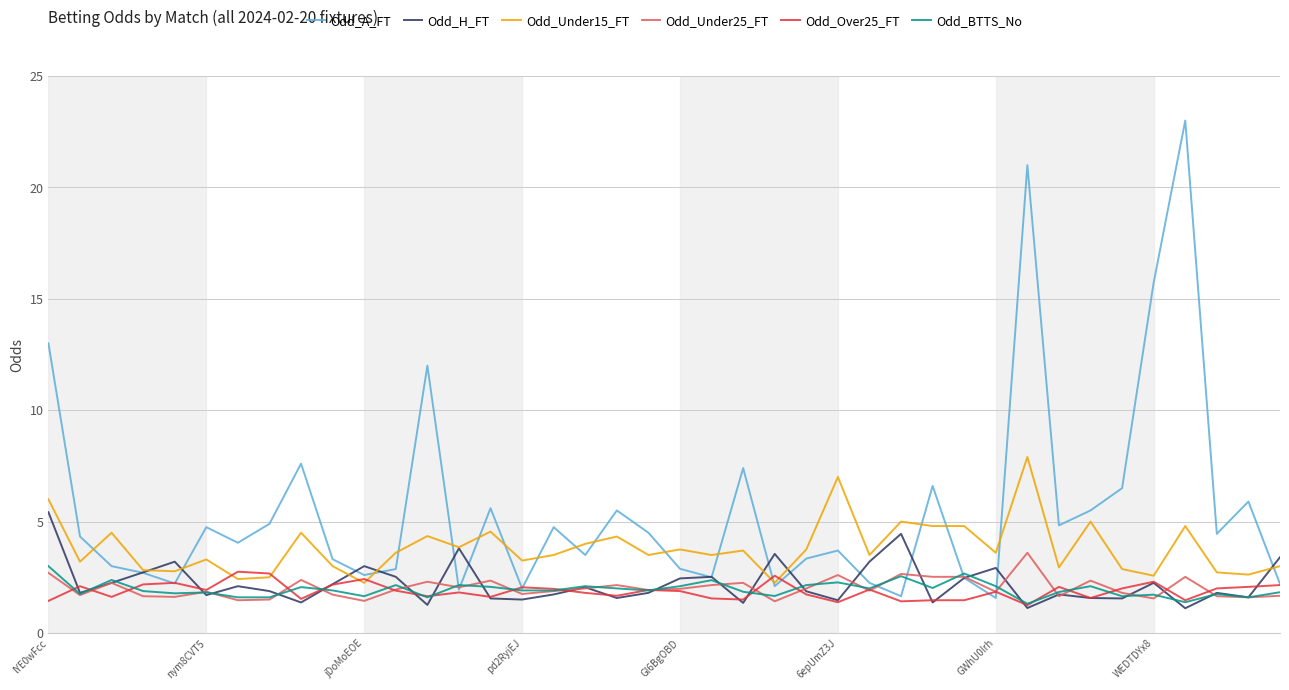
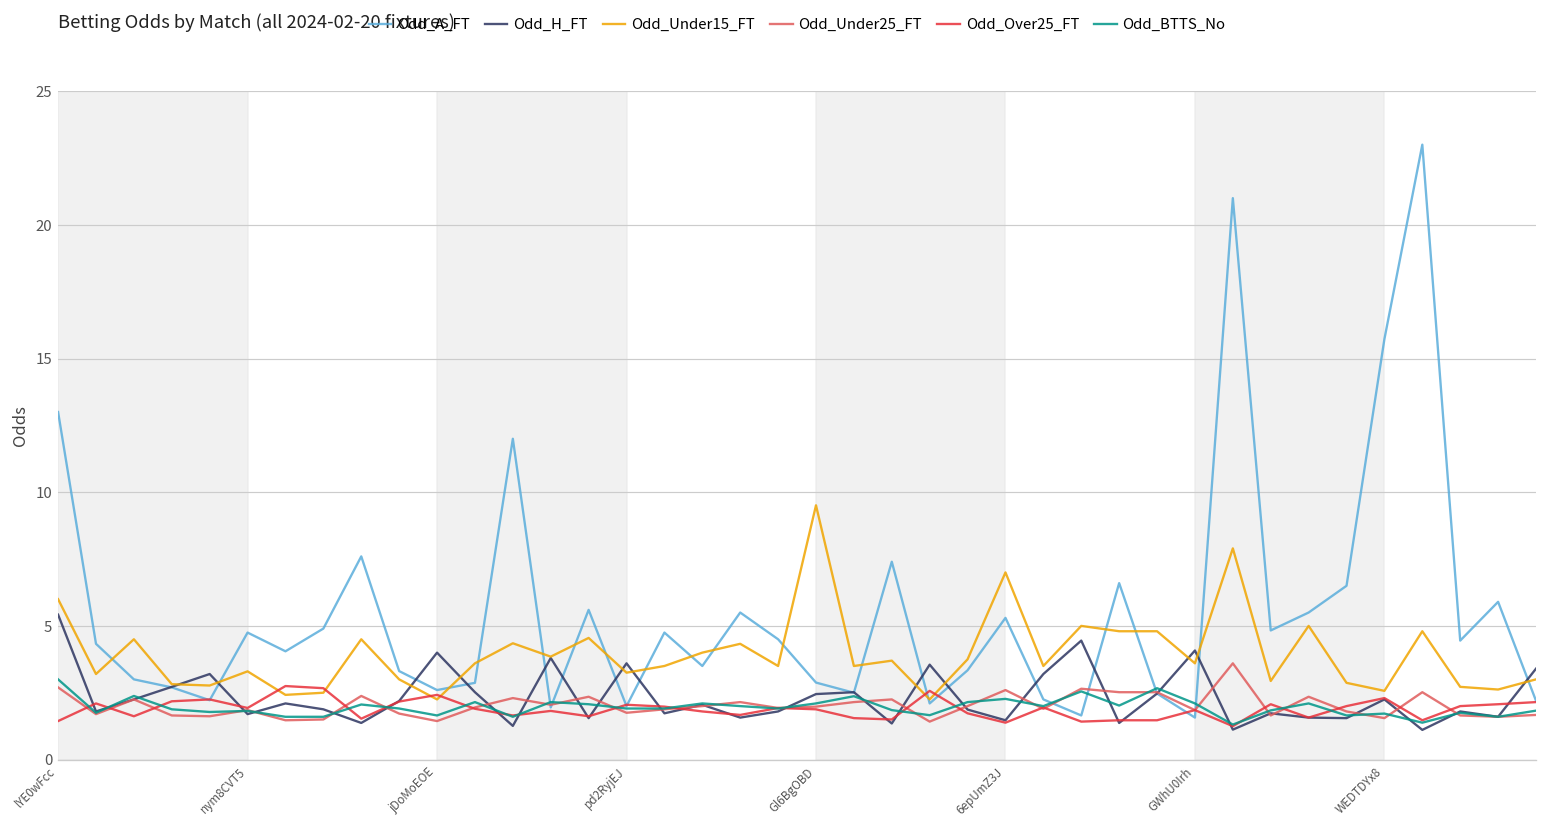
Odd_H_FT, jDoMoEOE: 3 -> 4
Odd_H_FT, pd2RyjEJ: 1.5 -> 3.6
Odd_Under15_FT, Gl6BgOBD: 3.8 -> 9.5
Odd_A_FT, 6epUmZ3J: 3.7 -> 5.3
Odd_H_FT, GWhU0Irh: 2.9 -> 4.1
